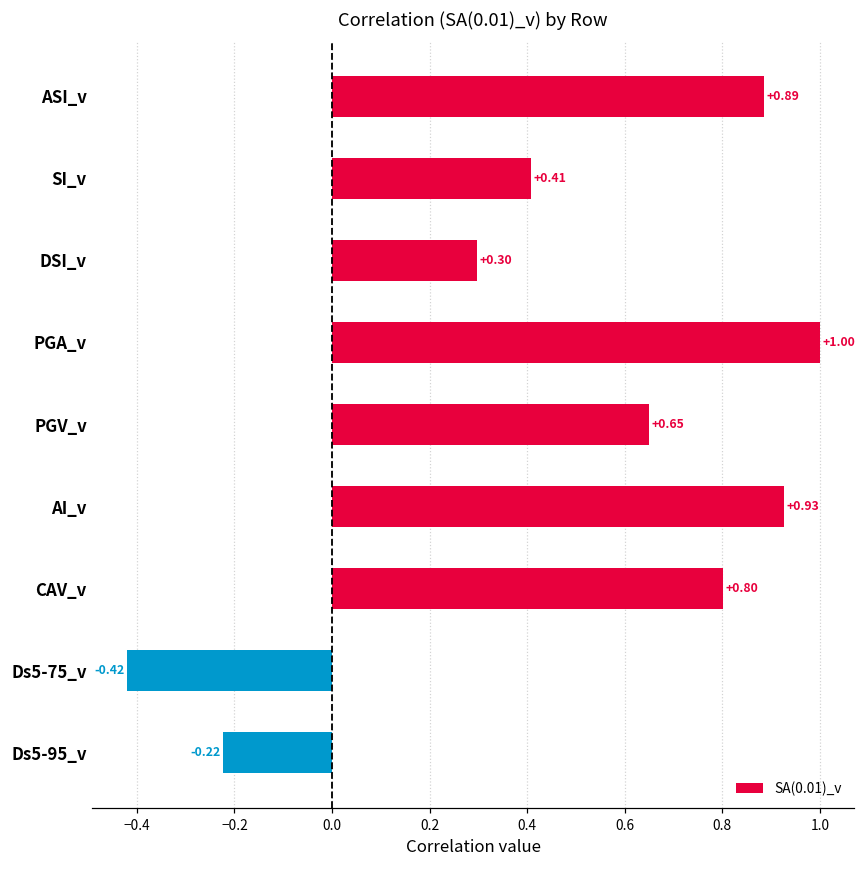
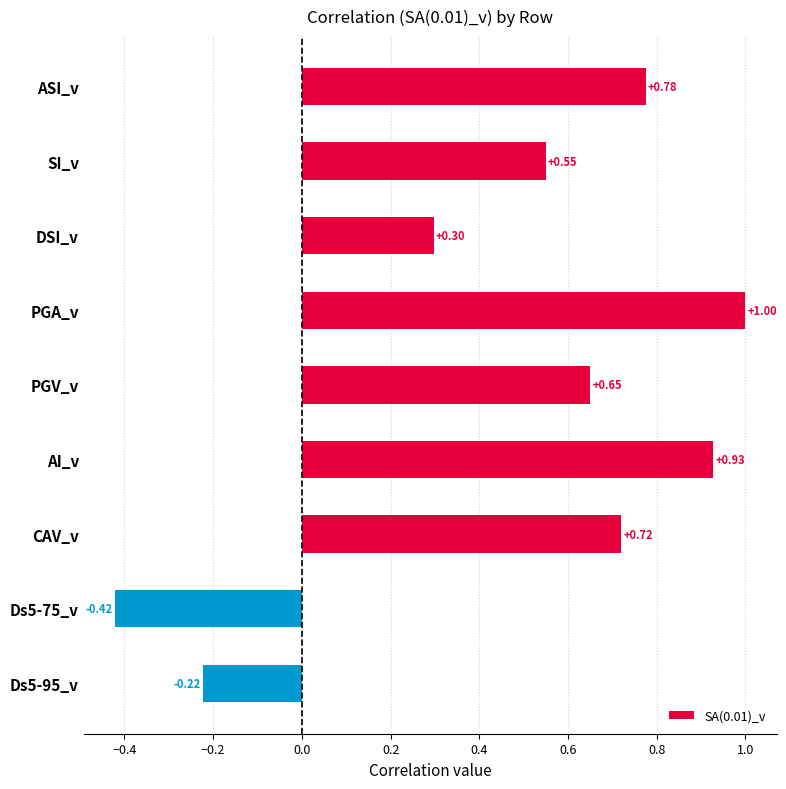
ASI_v: +0.89 -> +0.78
SI_v: +0.41 -> +0.55
CAV_v: +0.80 -> +0.72
